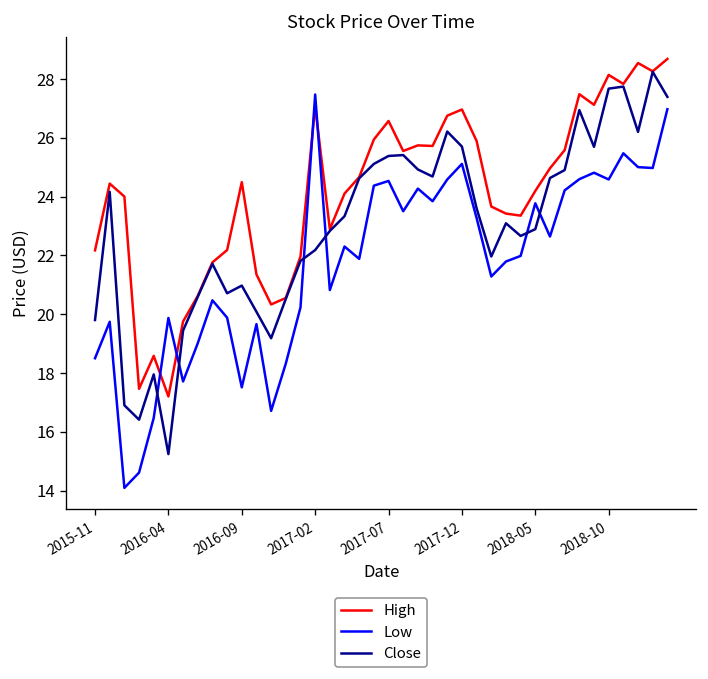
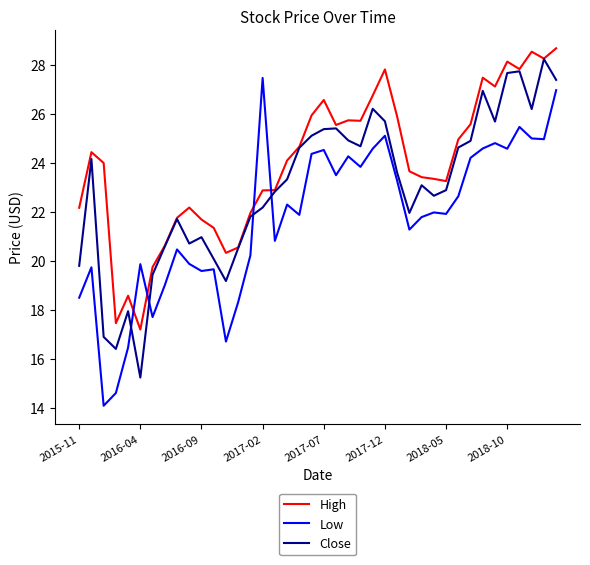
High, 2016-09: 24.5 -> 21.7
Low, 2016-09: 17.5 -> 19.6
High, 2017-02: 27.1 -> 22.9
High, 2017-12: 27.0 -> 27.8
High, 2018-05: 24.2 -> 23.3
Low, 2018-05: 23.8 -> 21.9
